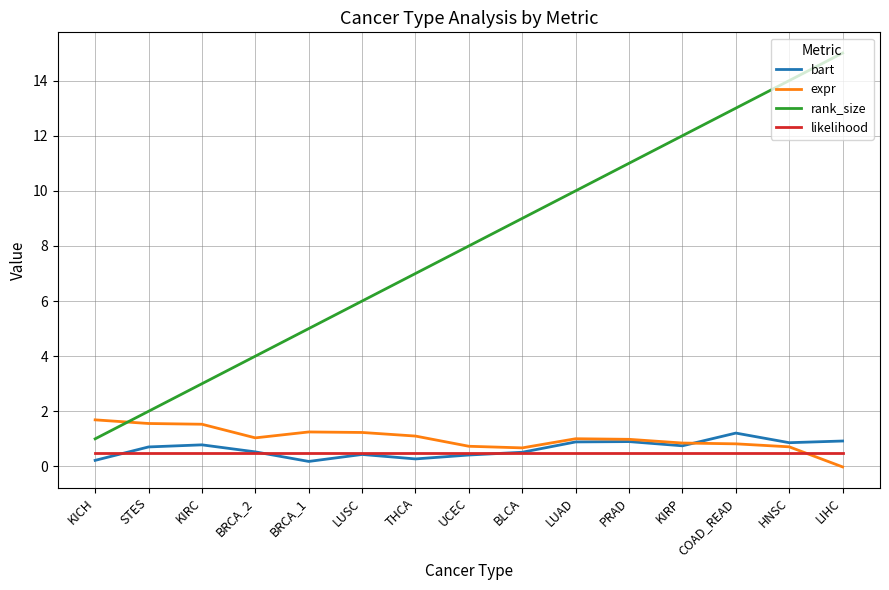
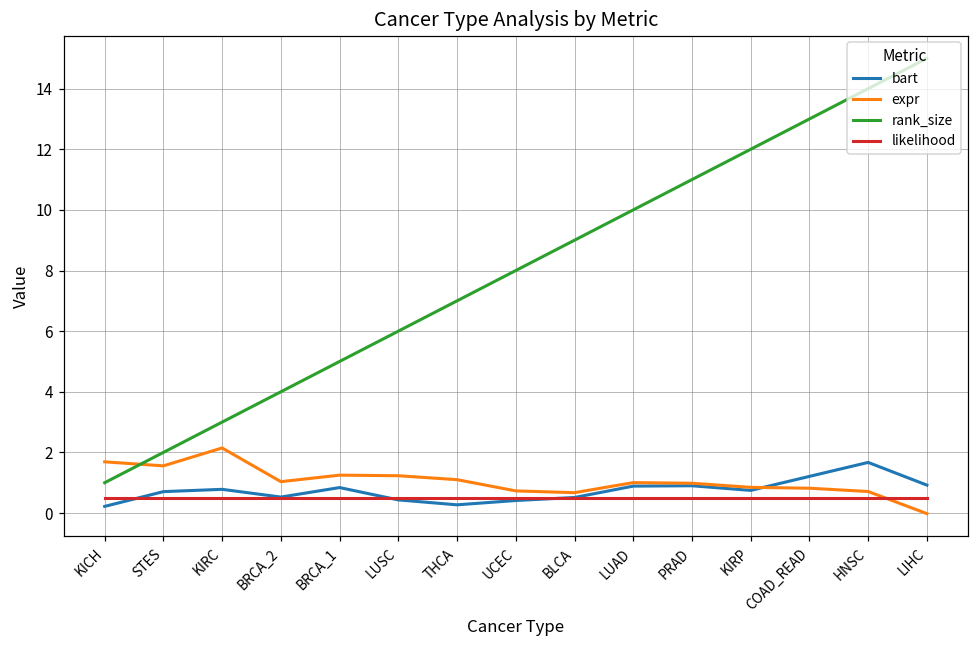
expr, KIRC: 1.5 -> 2.1
bart, BRCA_1: 0.2 -> 0.8
bart, HNSC: 0.9 -> 1.7
